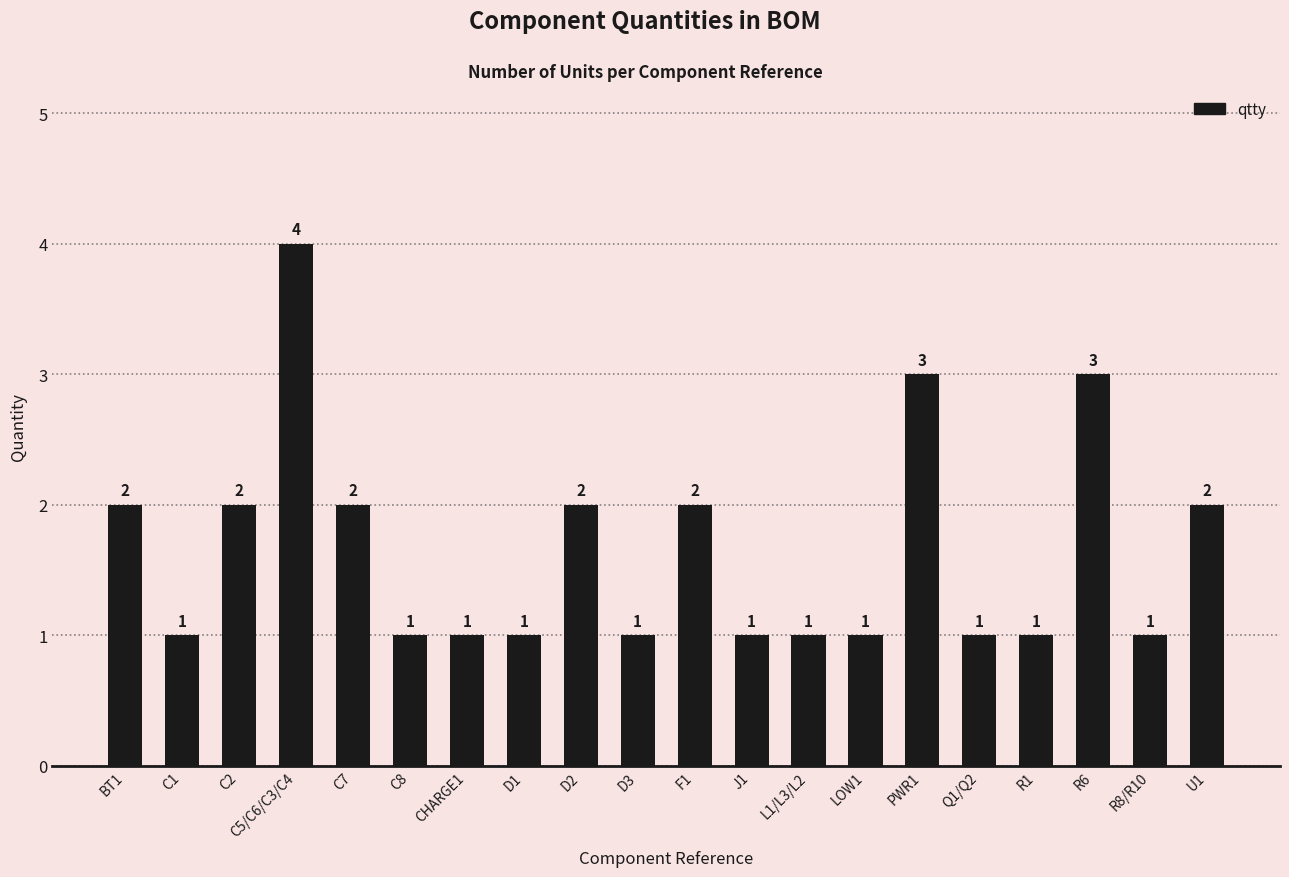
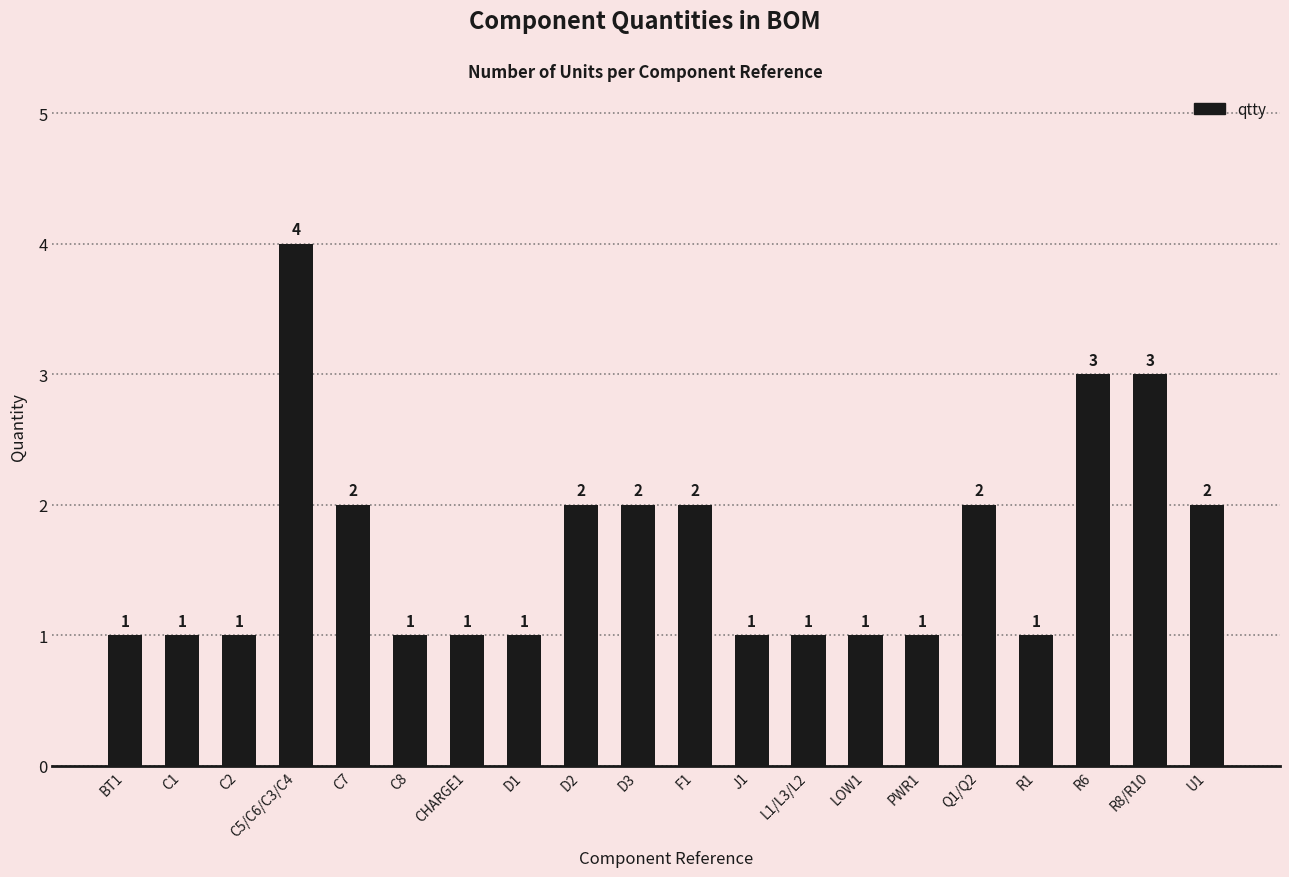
BT1: 2 -> 1
C2: 2 -> 1
D3: 1 -> 2
PWR1: 3 -> 1
Q1/Q2: 1 -> 2
R8/R10: 1 -> 3
